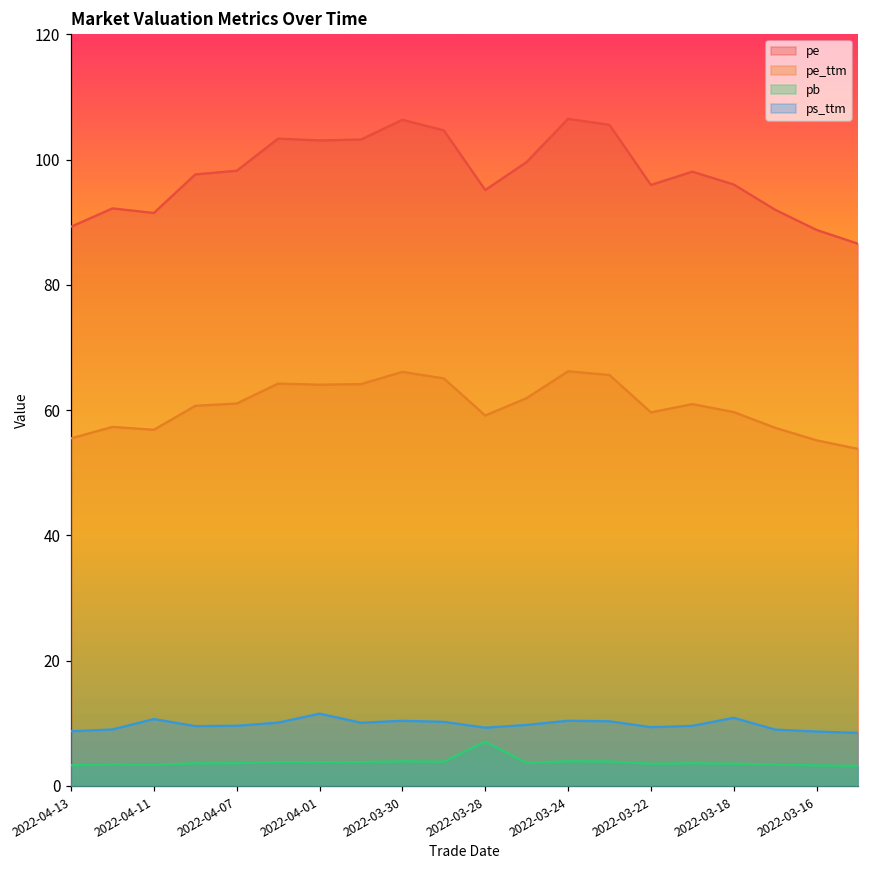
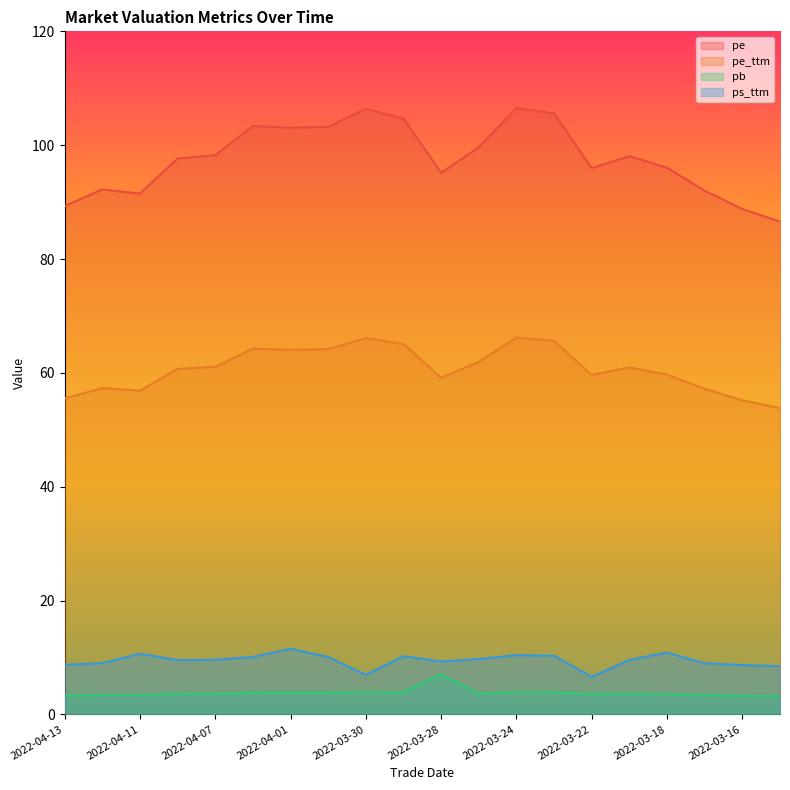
ps_ttm, 2022-03-30: 10 -> 7
ps_ttm, 2022-03-22: 9 -> 7
